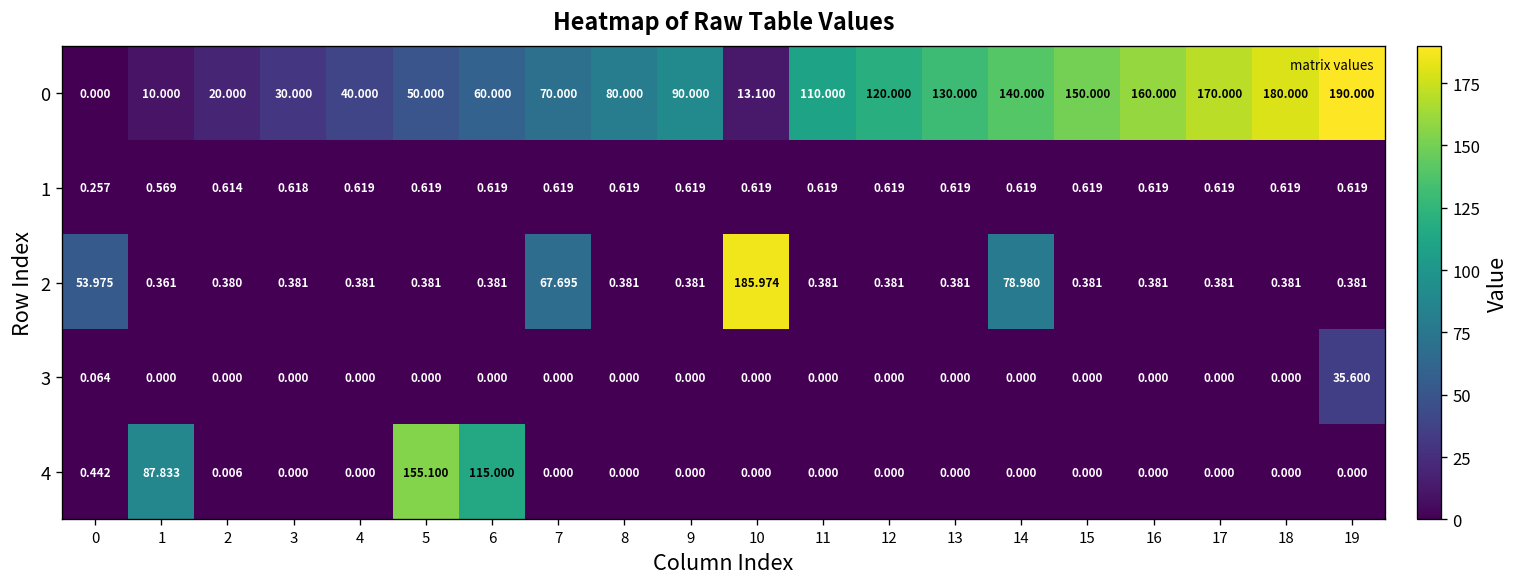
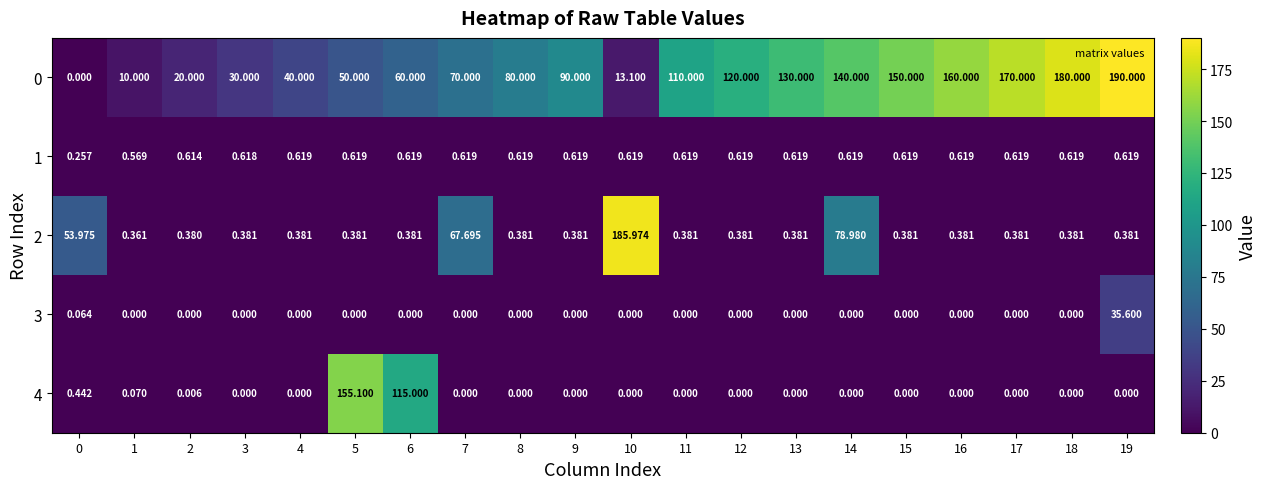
4, 1: 87.833 -> 0.070
